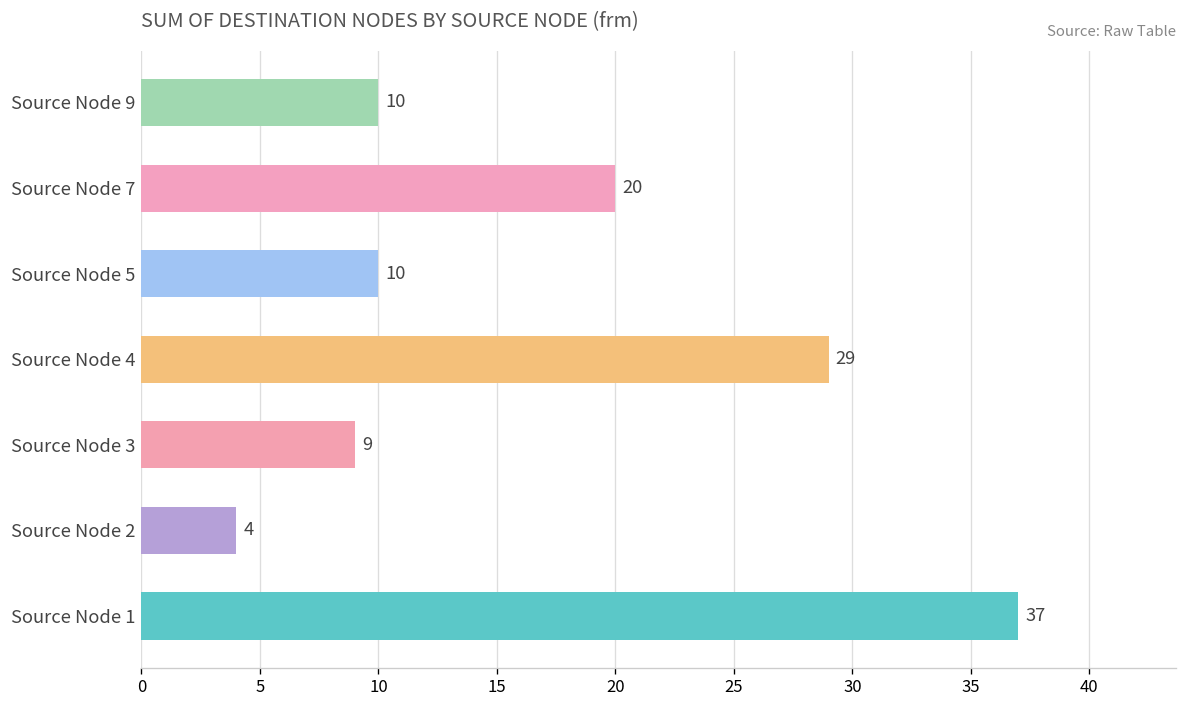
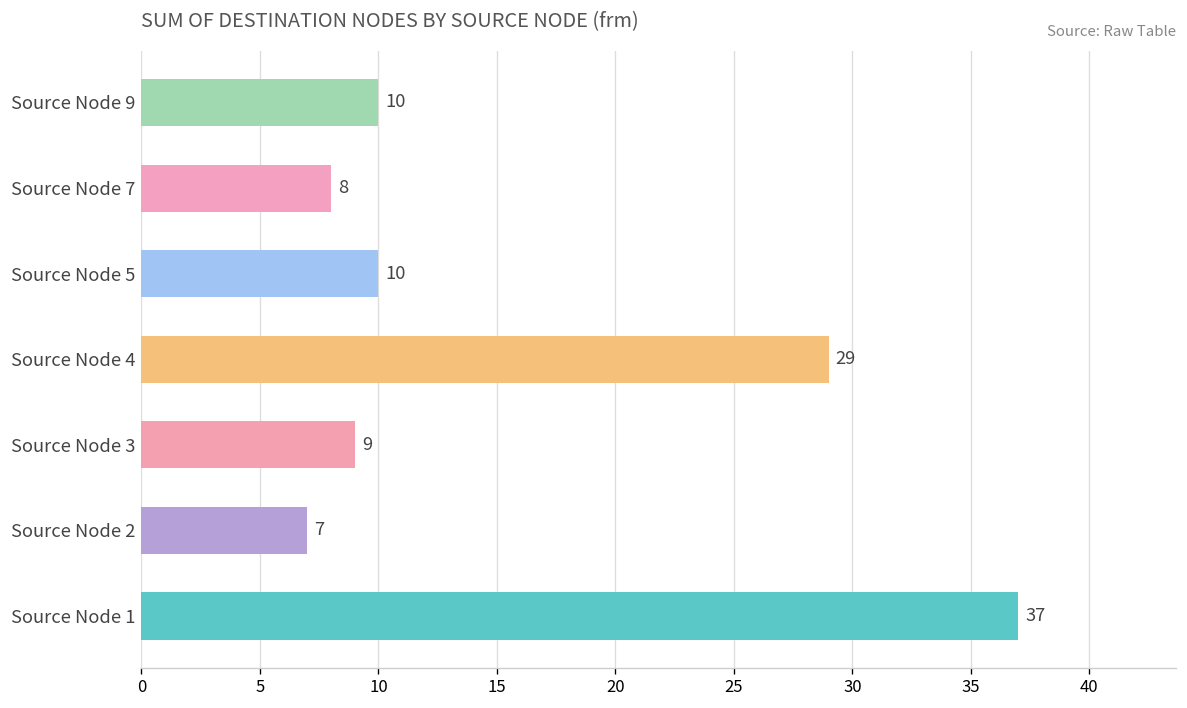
Source Node 7: 20 -> 8
Source Node 2: 4 -> 7
